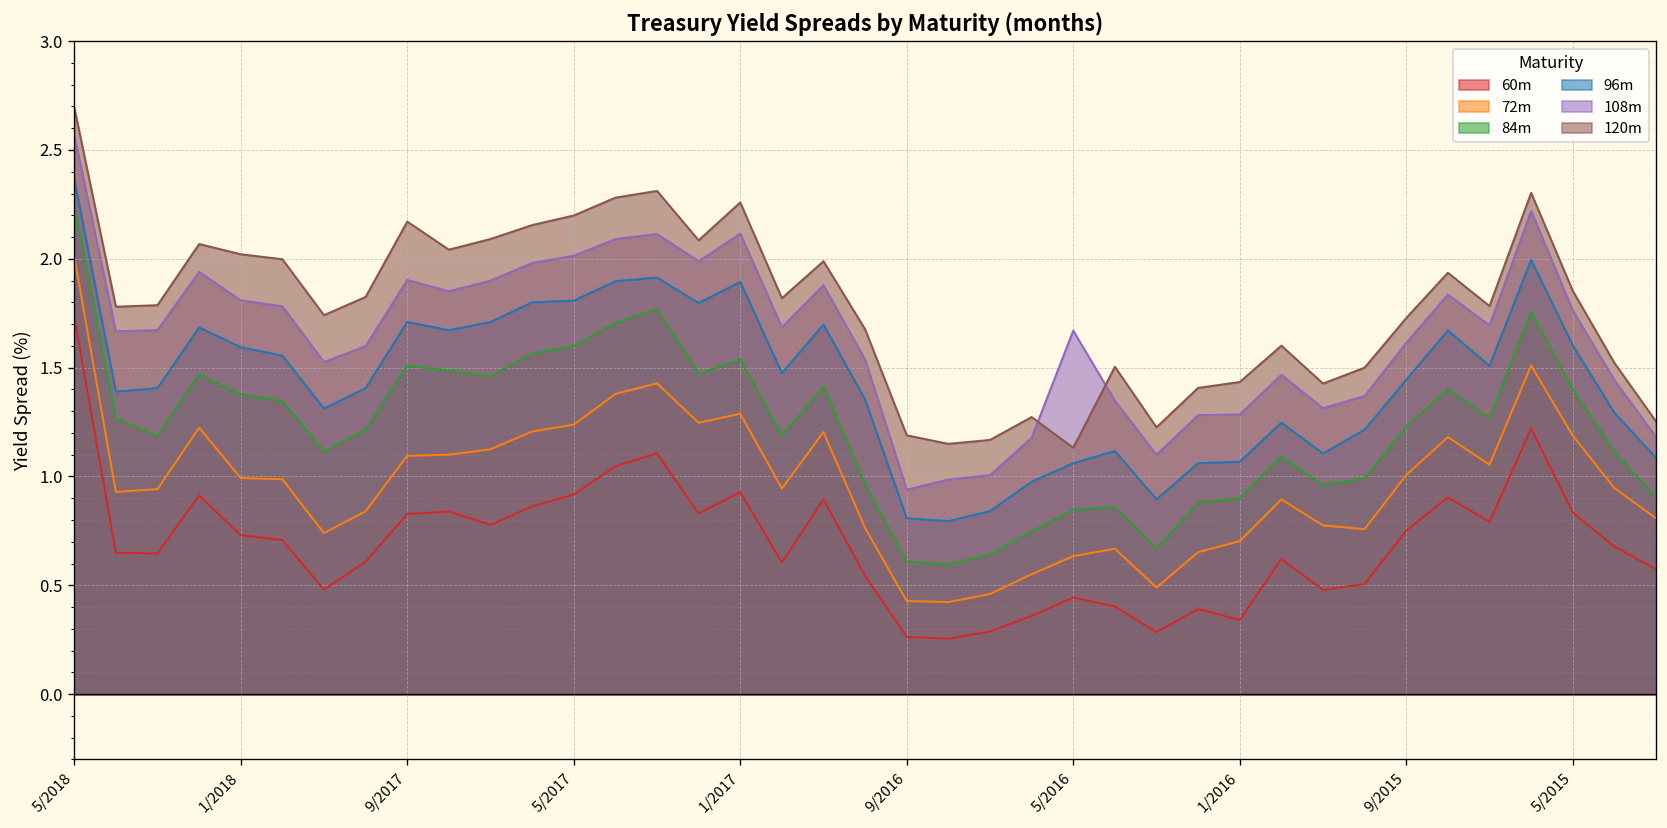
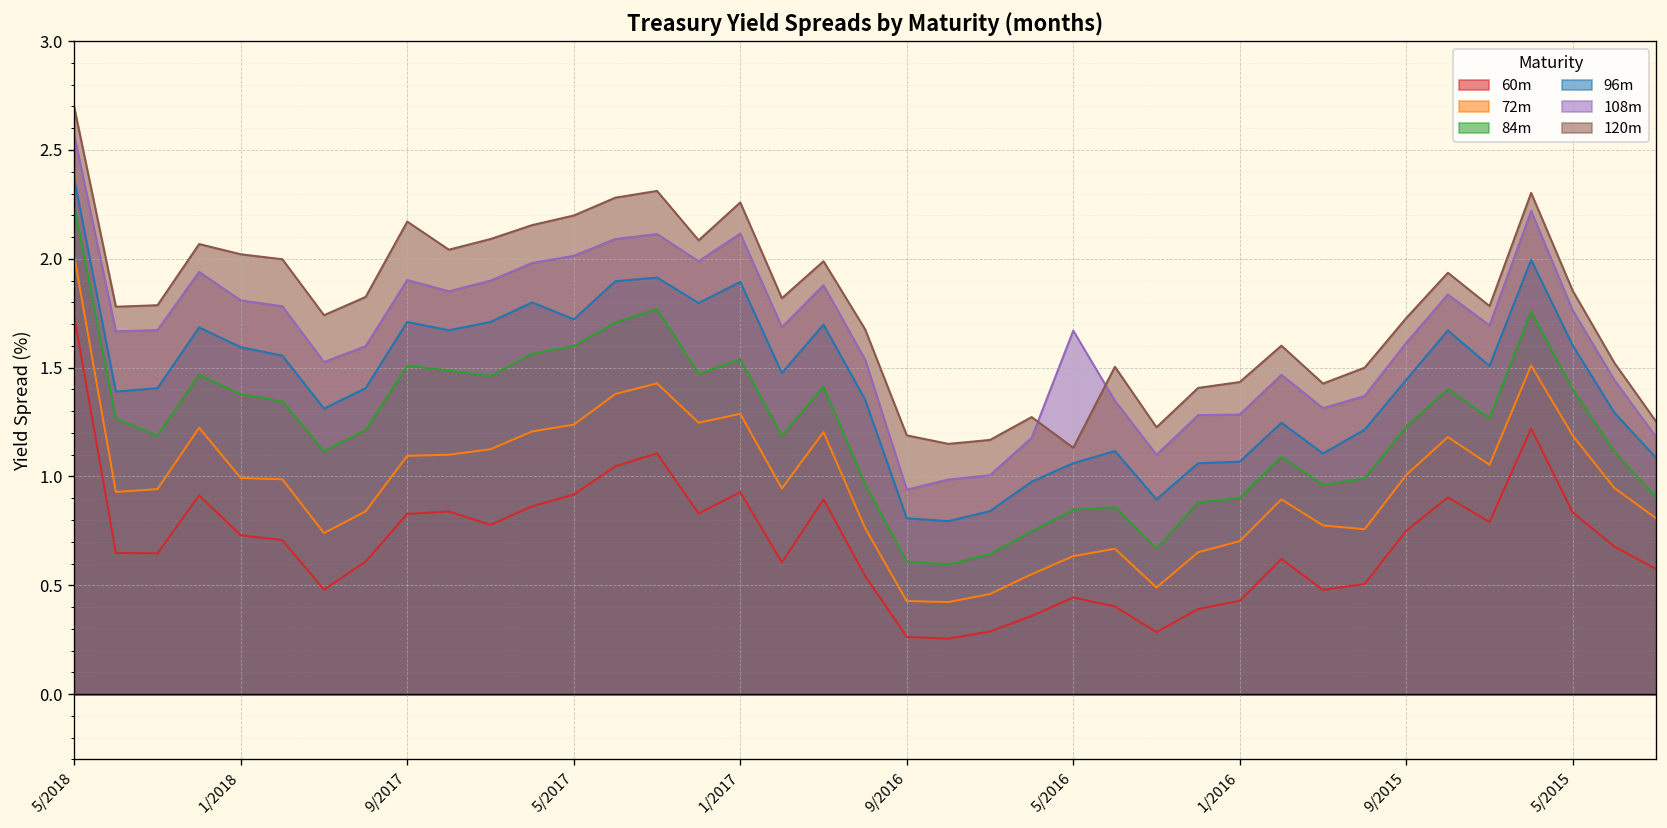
96m, 5/2017: 1.81 -> 1.72
60m, 1/2016: 0.34 -> 0.43
